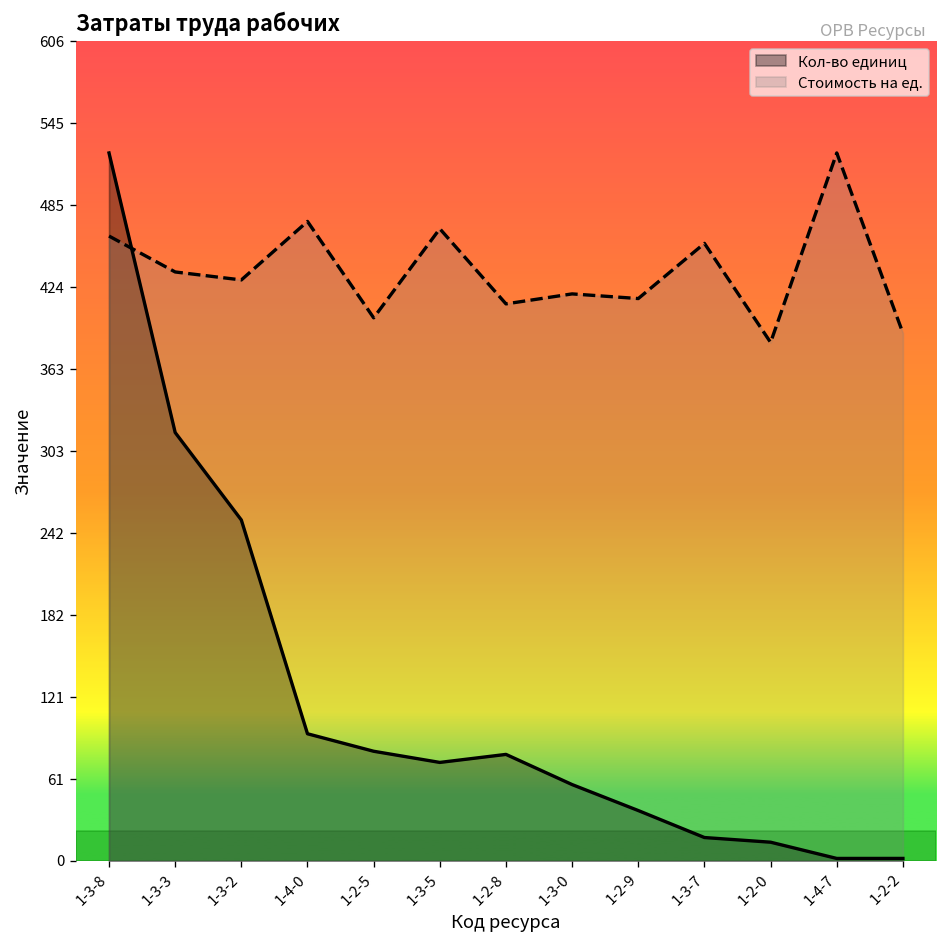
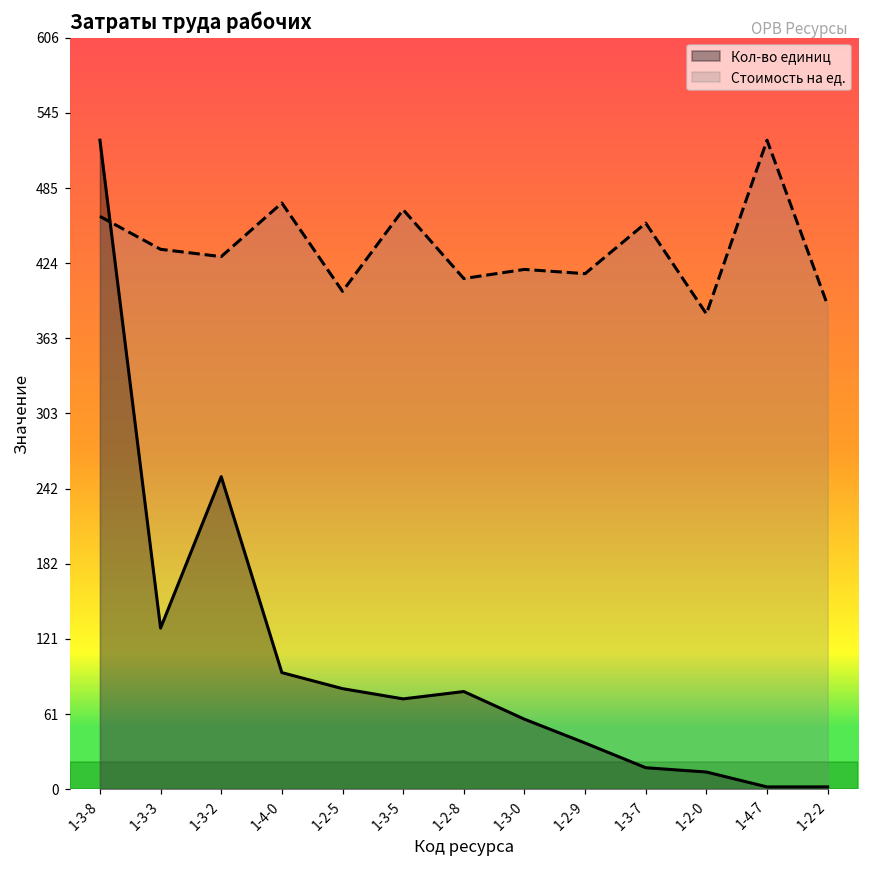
Кол-во единиц, 1-3-3: 317 -> 130
